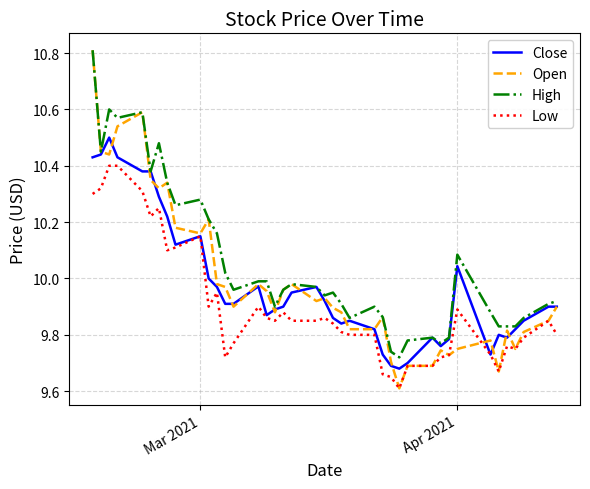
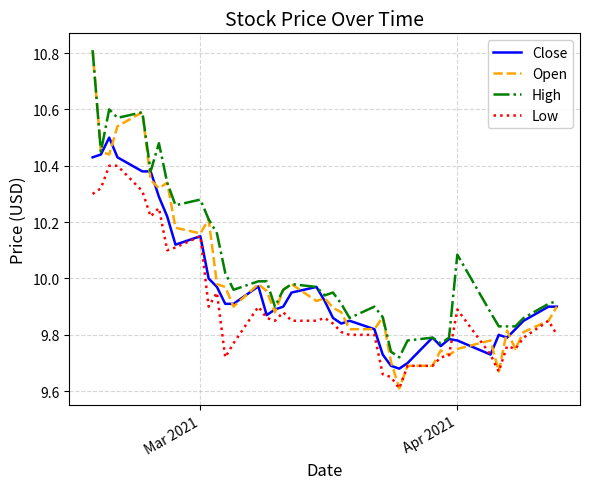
Close, Apr 2021: 10.04 -> 9.78
